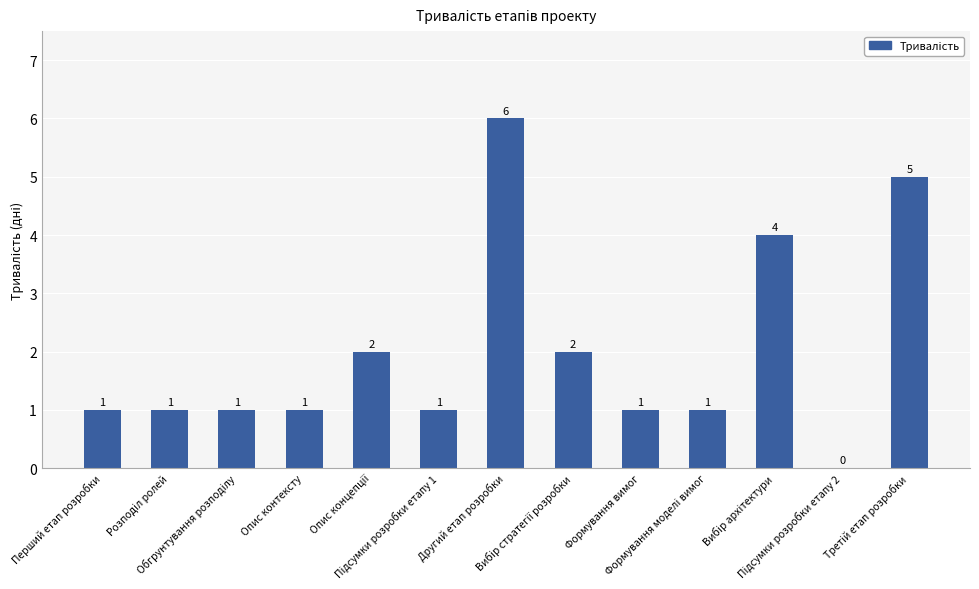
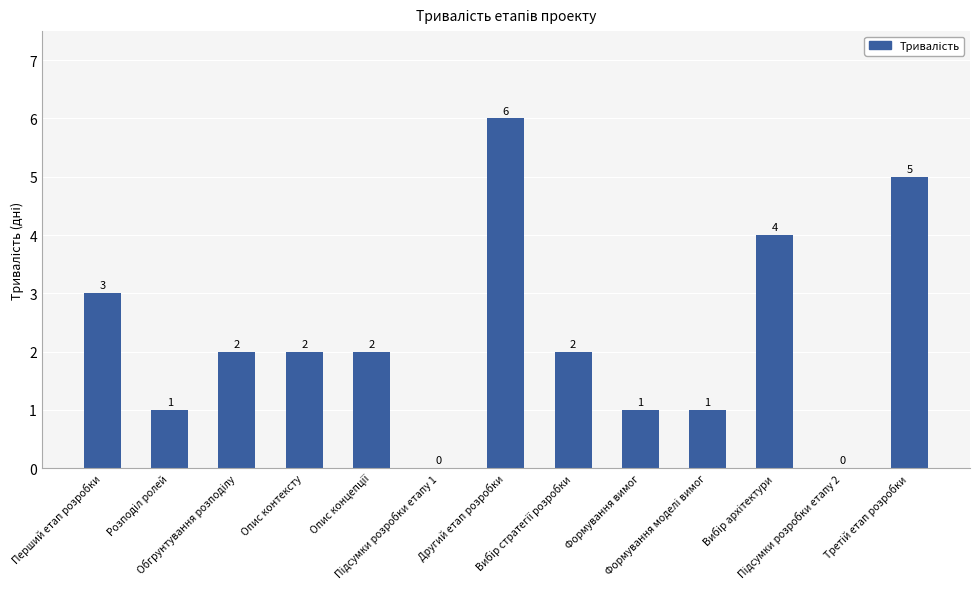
Перший етап розробки: 1 -> 3
Обгрунтування розподілу: 1 -> 2
Опис контексту: 1 -> 2
Підсумки розробки етапу 1: 1 -> 0
